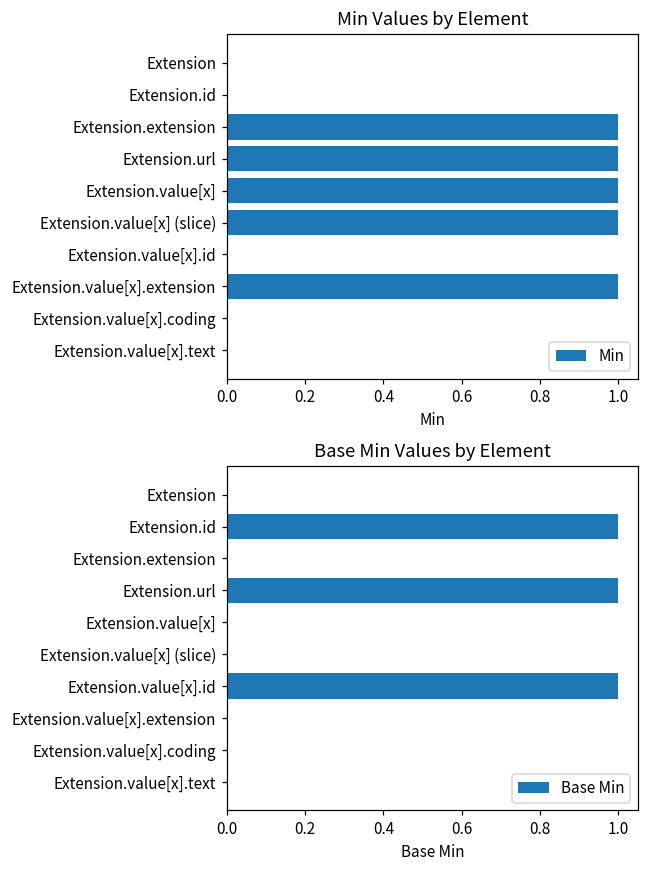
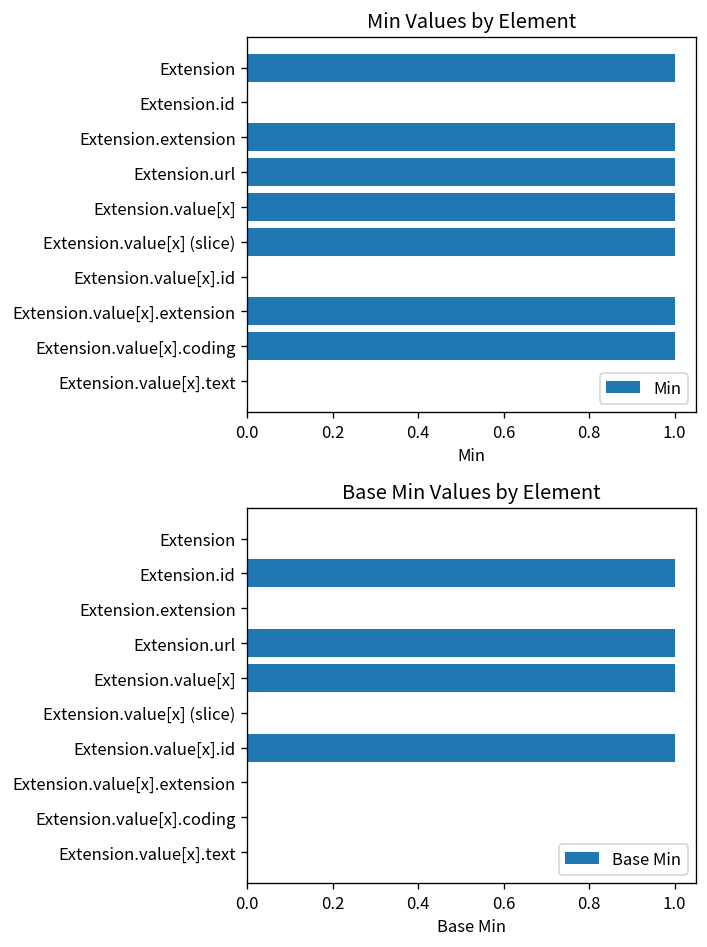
Min Values by Element, Extension: 0 -> 1
Min Values by Element, Extension.value[x].coding: 0 -> 1
Base Min Values by Element, Extension.value[x]: 0 -> 1
